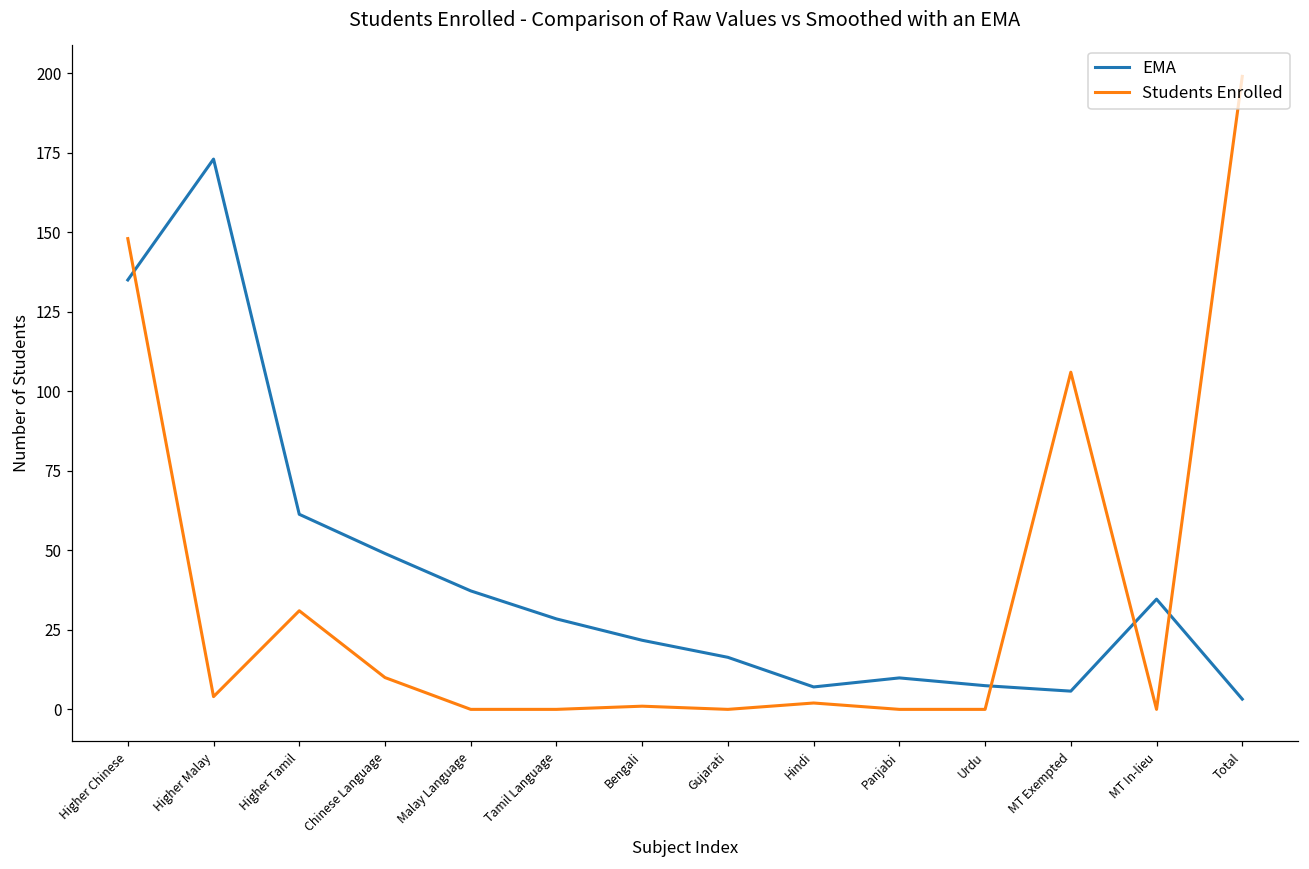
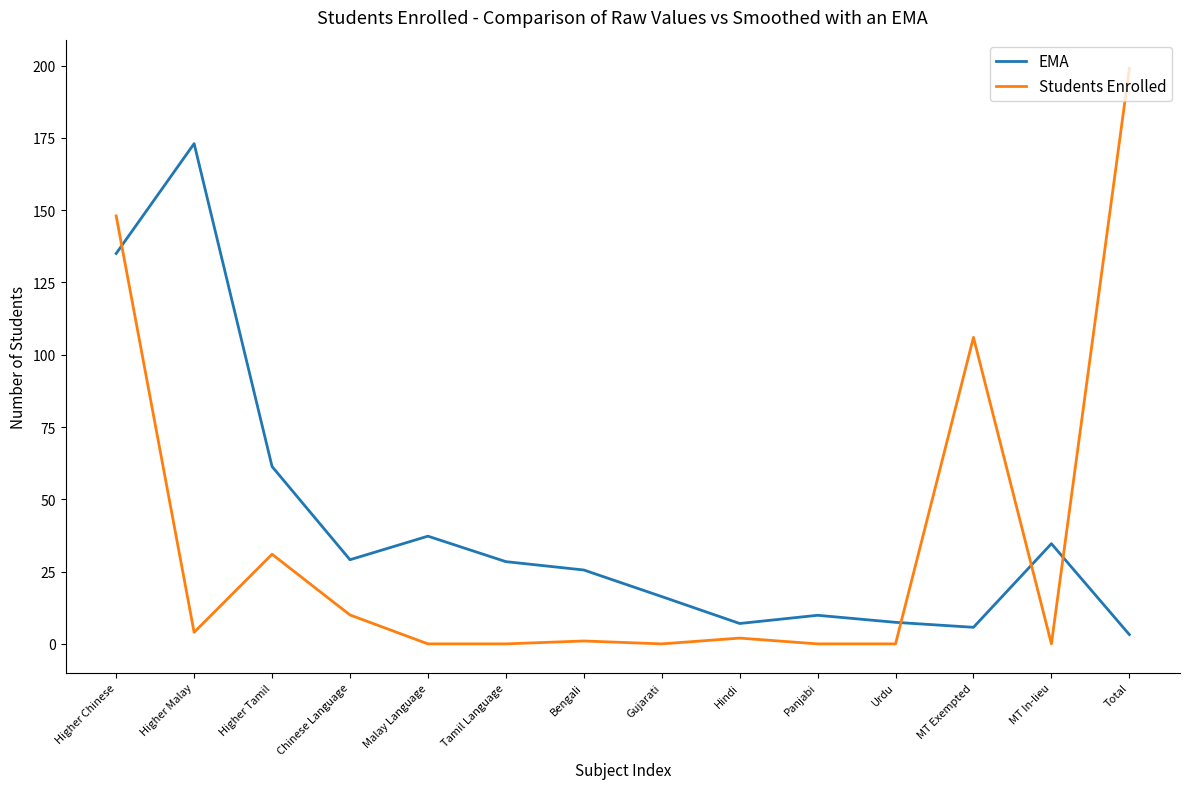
EMA, Chinese Language: 49 -> 29
EMA, Bengali: 22 -> 26
